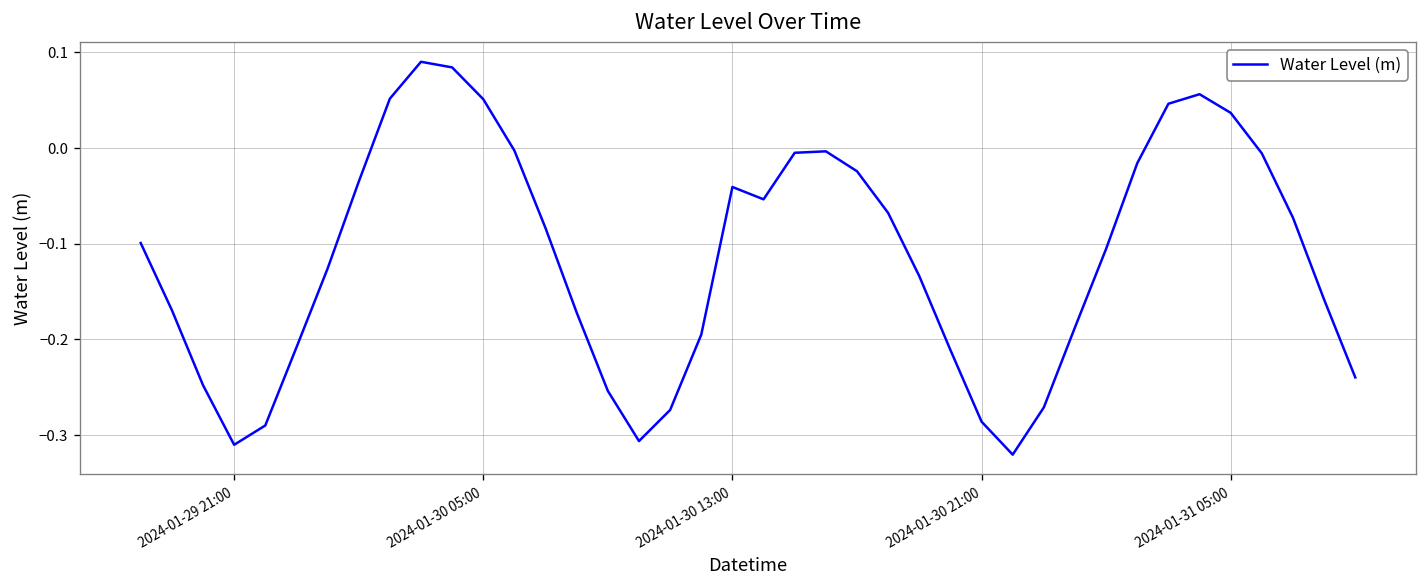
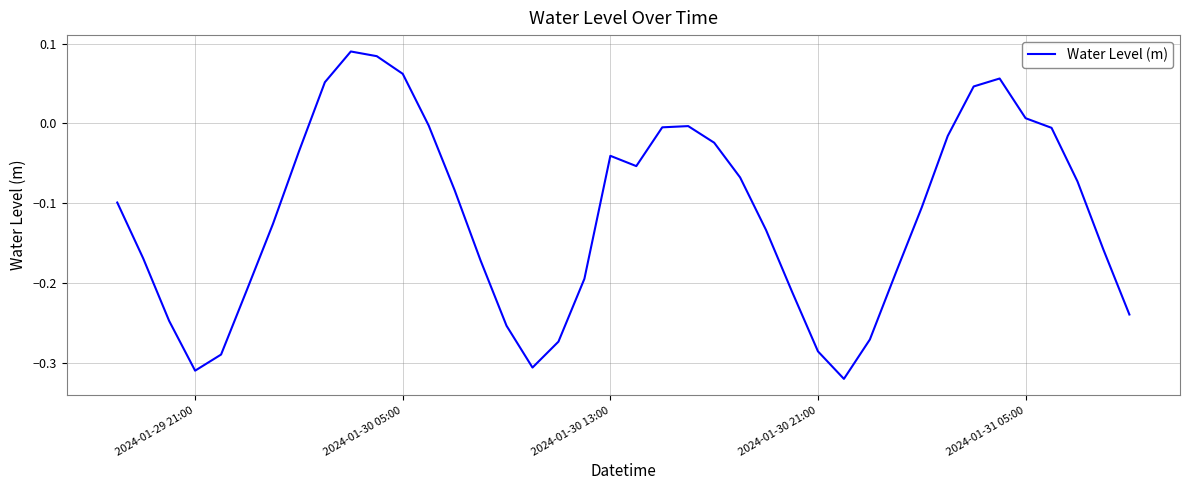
2024-01-30 05:00: 0.05 -> 0.06
2024-01-31 05:00: 0.04 -> 0.01
